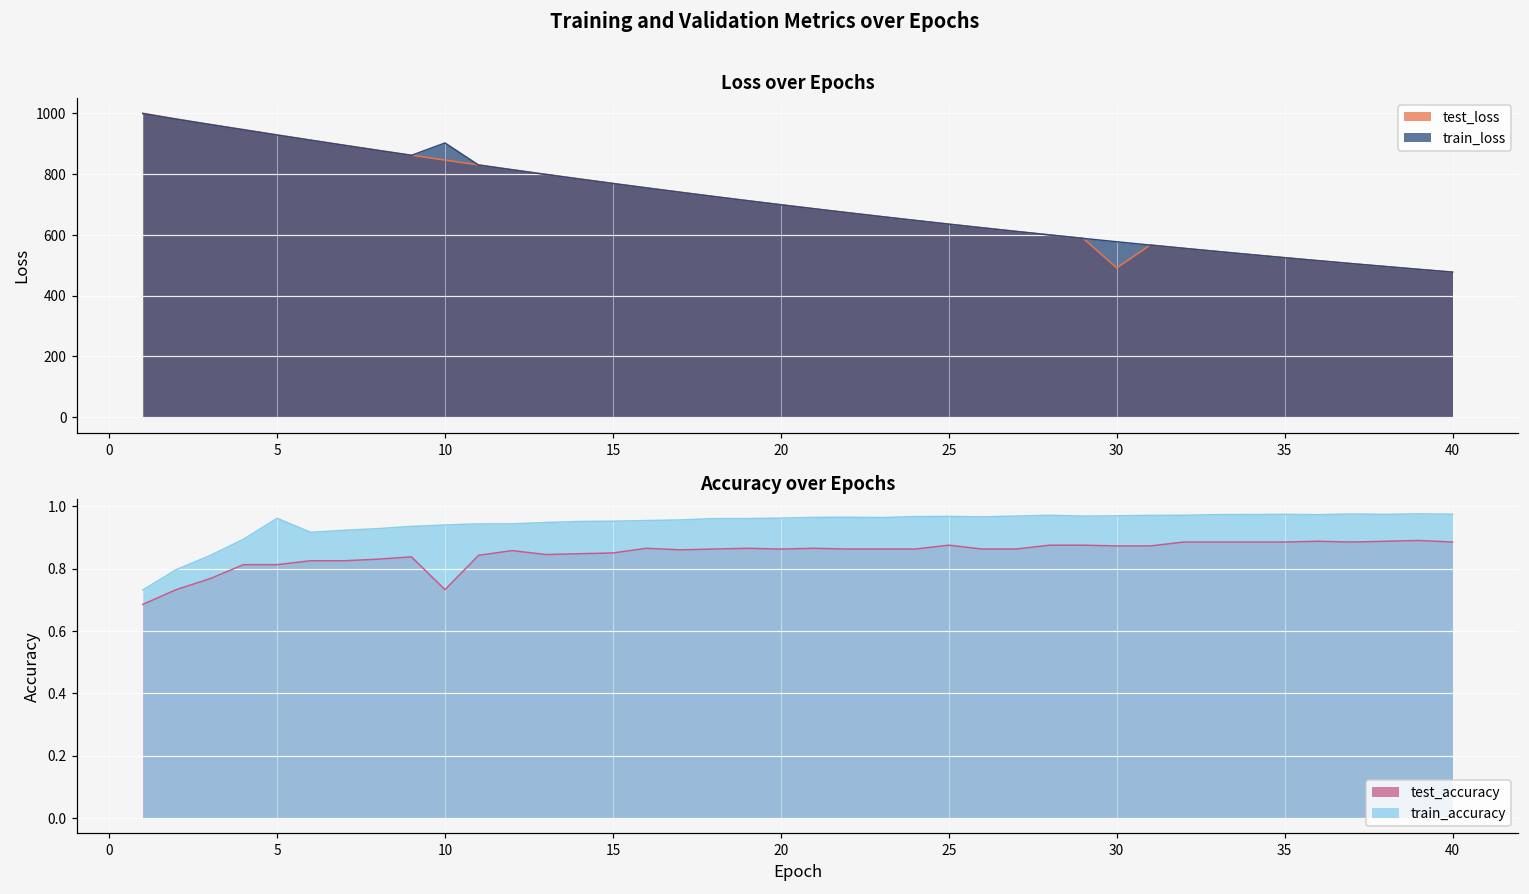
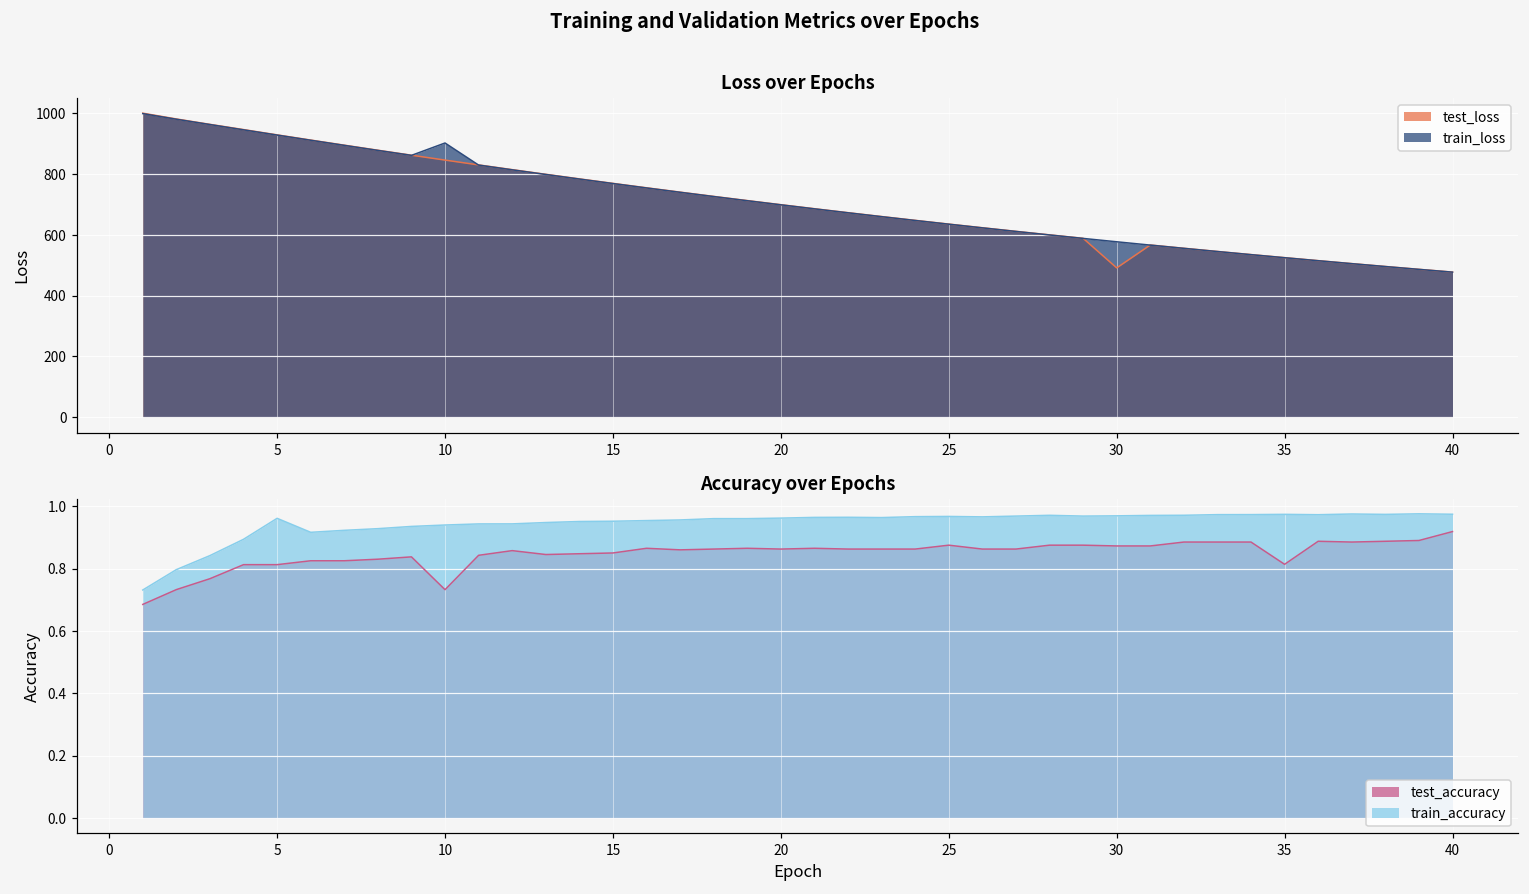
Accuracy over Epochs, test_accuracy, 35: 0.88 -> 0.81
Accuracy over Epochs, test_accuracy, 40: 0.88 -> 0.92
